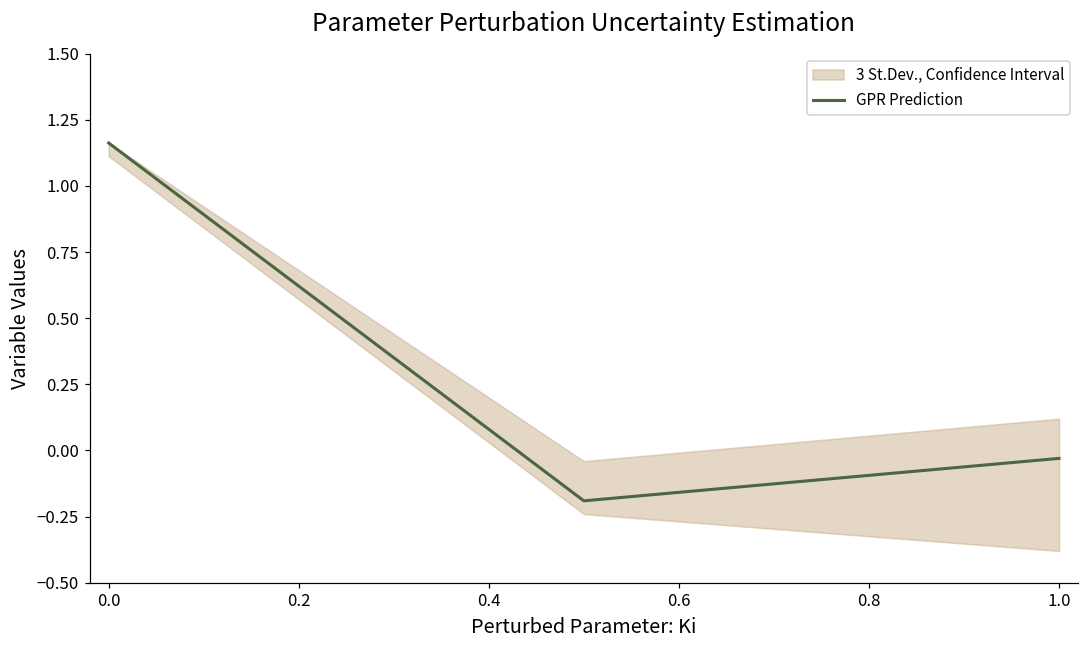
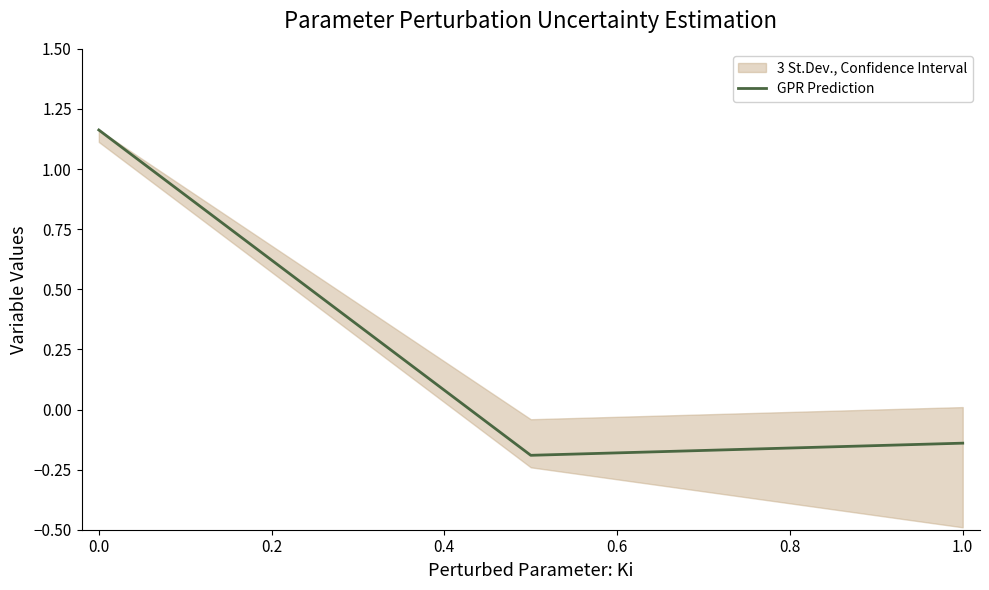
GPR Prediction, 1.0: -0.03 -> -0.14
